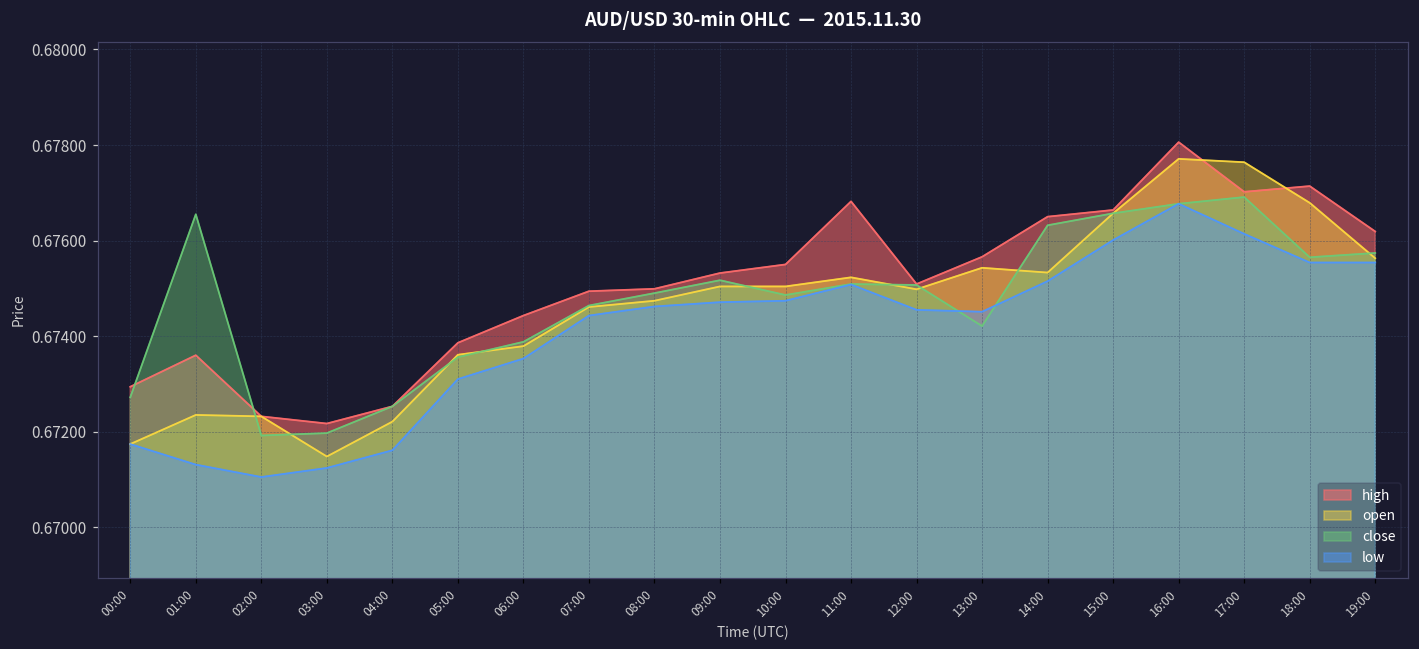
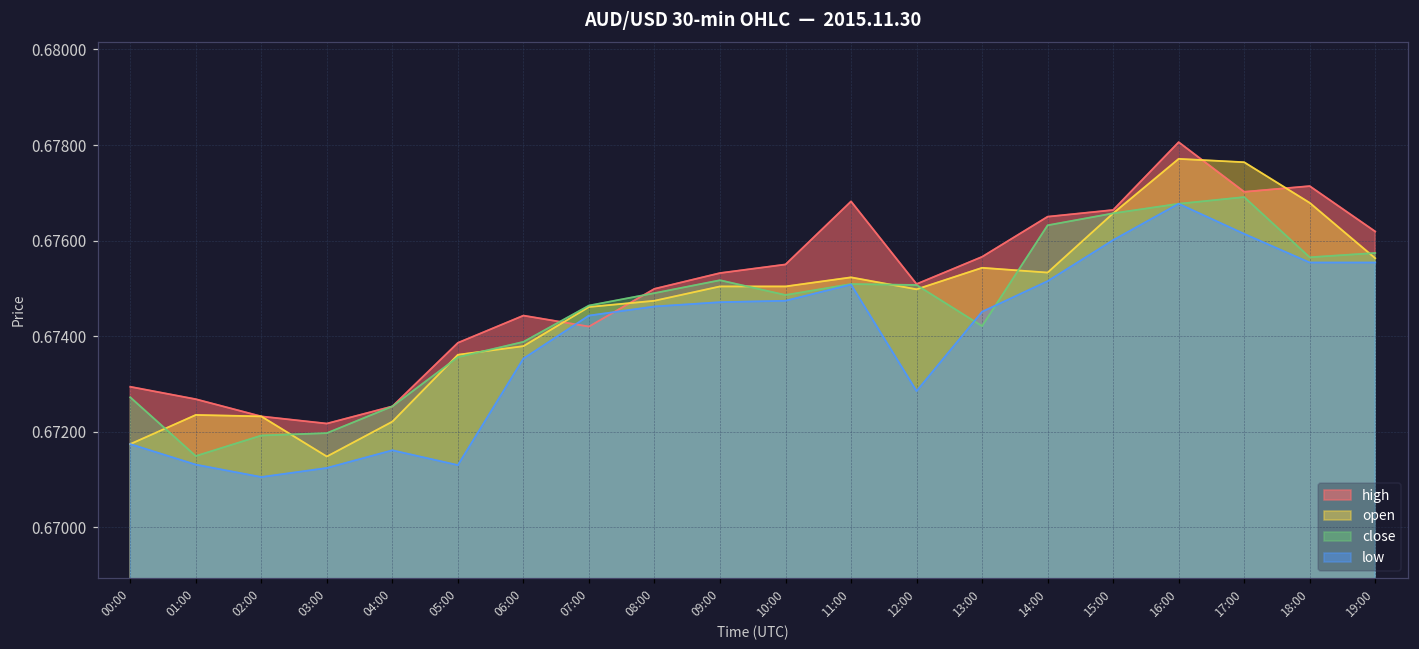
high, 01:00: 0.6736 -> 0.6727
close, 01:00: 0.6766 -> 0.6715
low, 05:00: 0.6731 -> 0.6713
high, 07:00: 0.6749 -> 0.6742
low, 12:00: 0.6746 -> 0.6729
